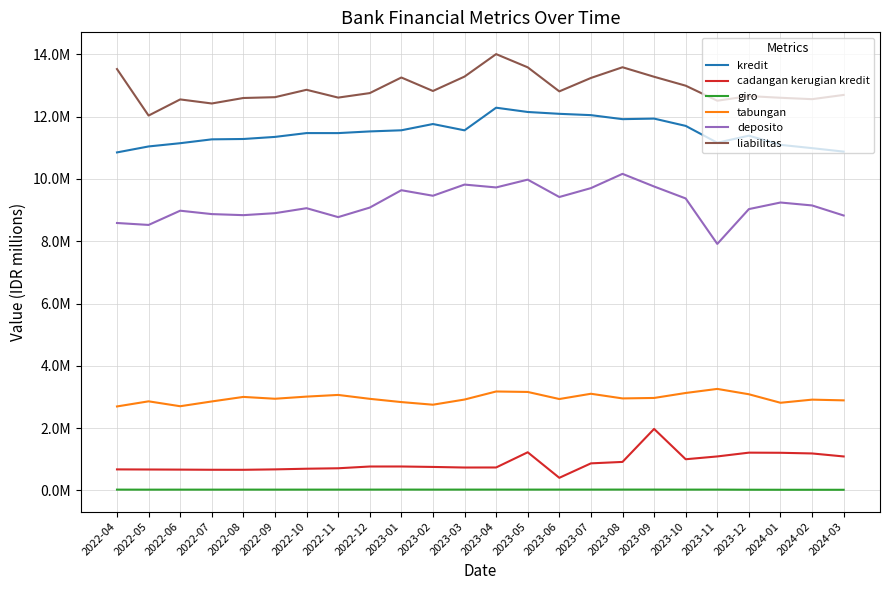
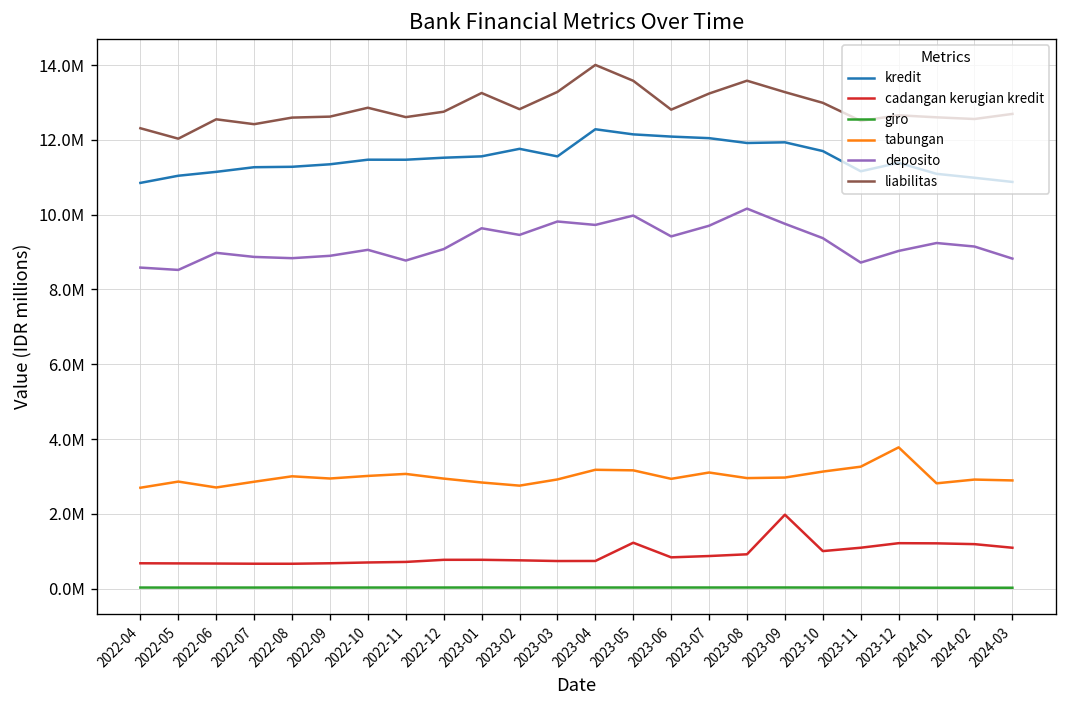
liabilitas, 2022-04: 13500000 -> 12300000
cadangan kerugian kredit, 2023-06: 400000 -> 800000
deposito, 2023-11: 7900000 -> 8700000
tabungan, 2023-12: 3100000 -> 3800000
